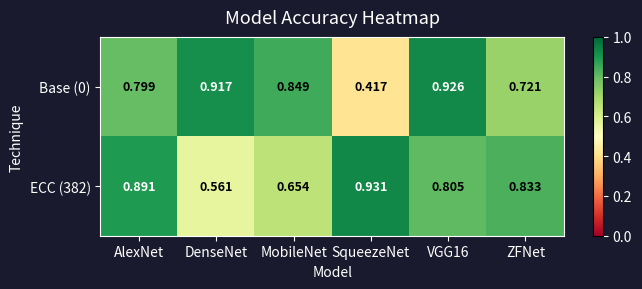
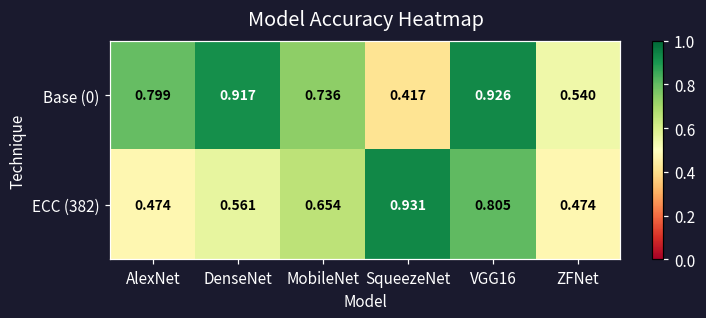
Base (0), MobileNet: 0.849 -> 0.736
Base (0), ZFNet: 0.721 -> 0.540
ECC (382), AlexNet: 0.891 -> 0.474
ECC (382), ZFNet: 0.833 -> 0.474
